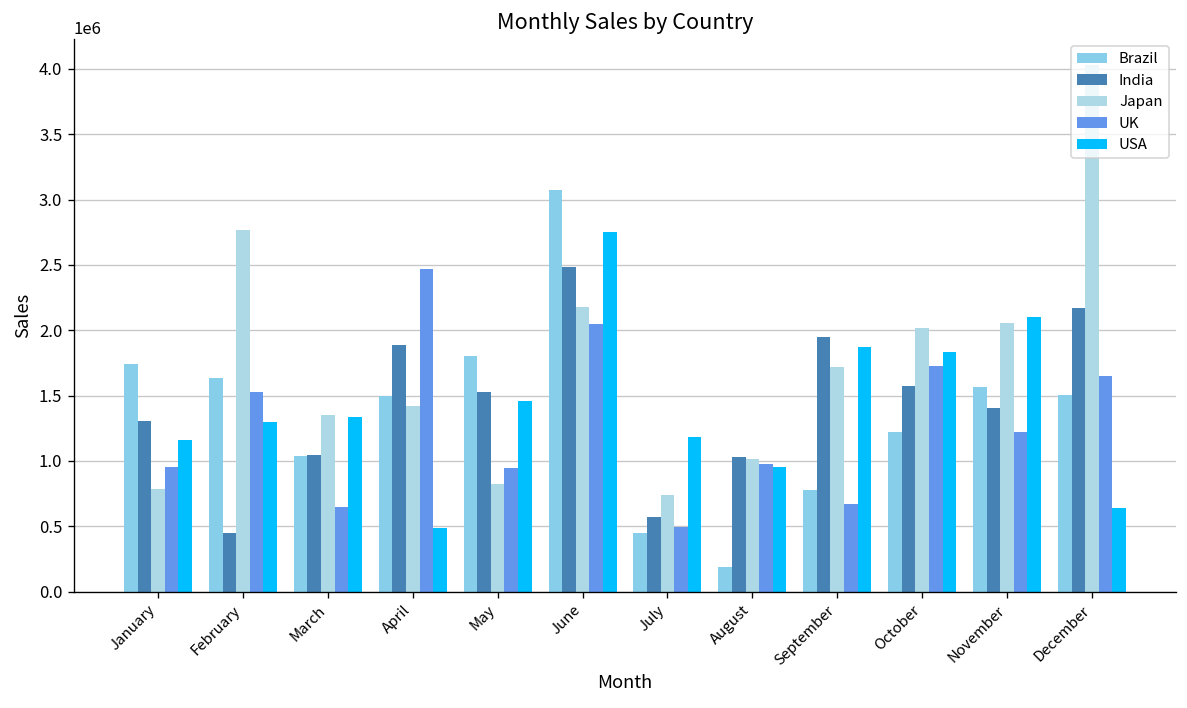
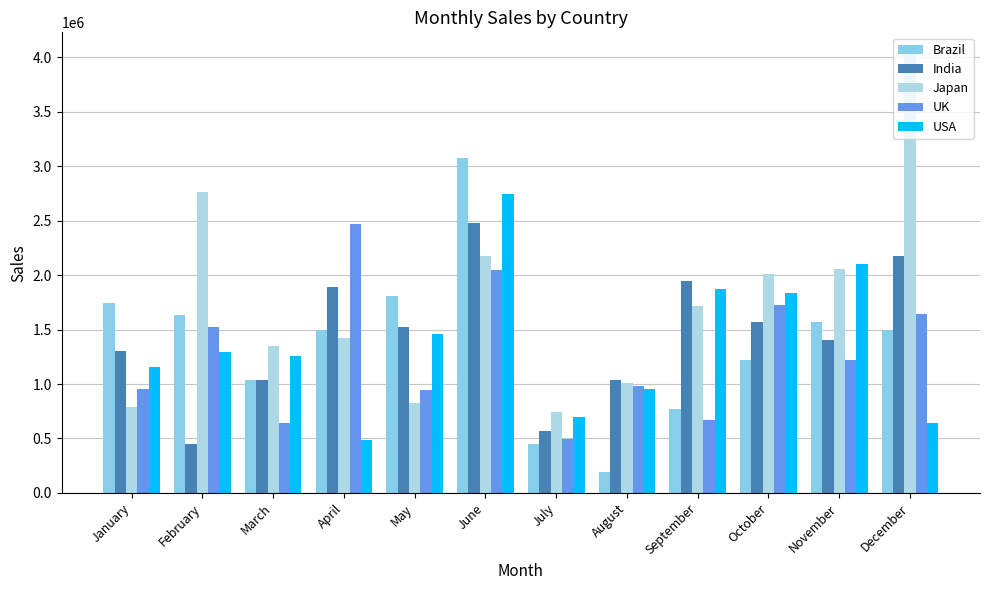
USA, March: 1340000 -> 1260000
USA, July: 1180000 -> 700000
